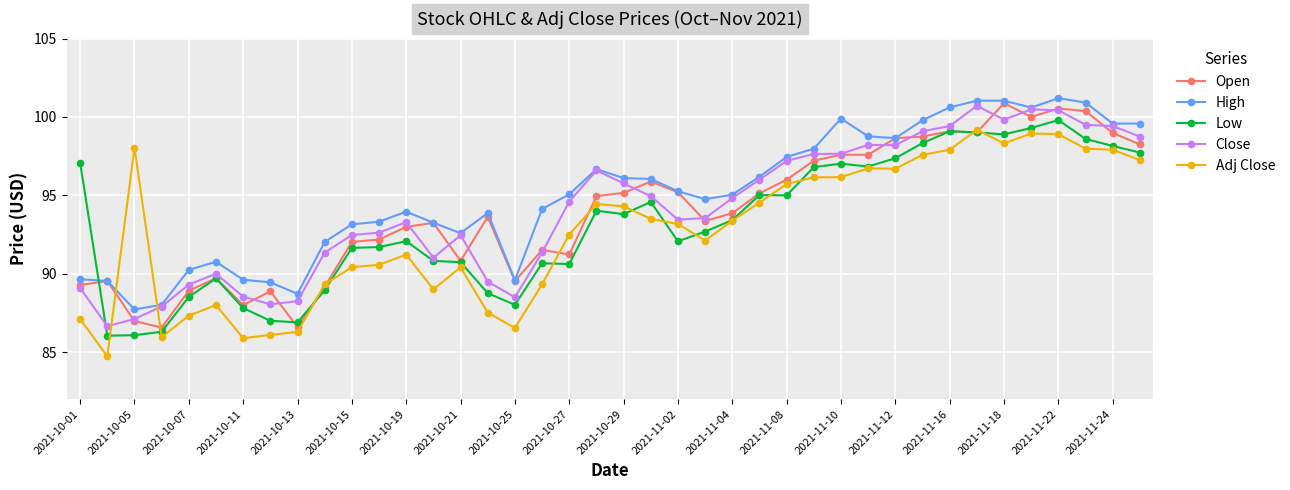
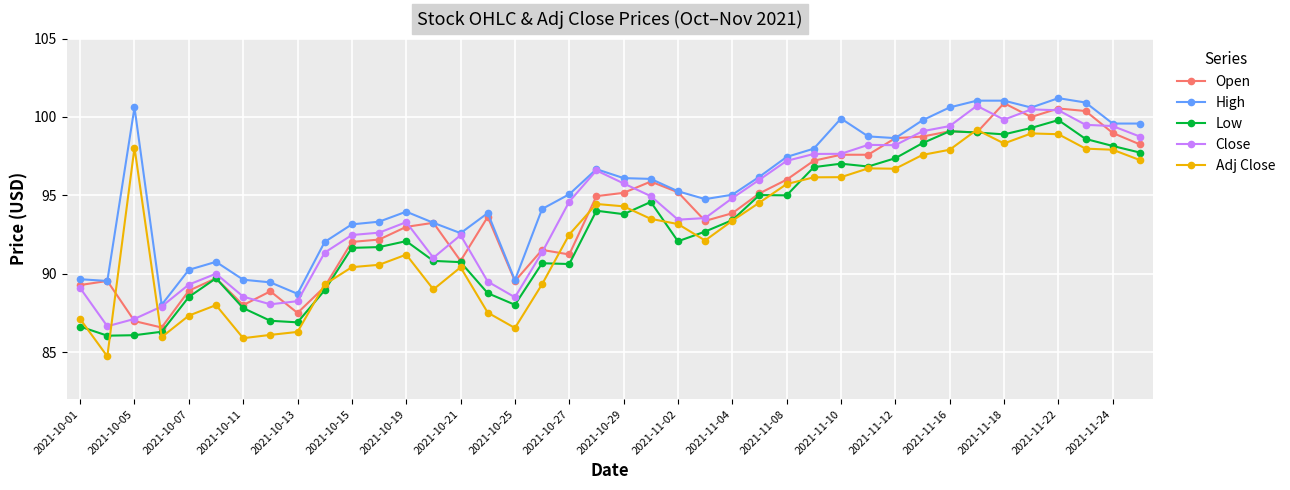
Low, 2021-10-01: 97.1 -> 86.6
High, 2021-10-05: 87.7 -> 100.6
Open, 2021-10-13: 86.6 -> 87.5
